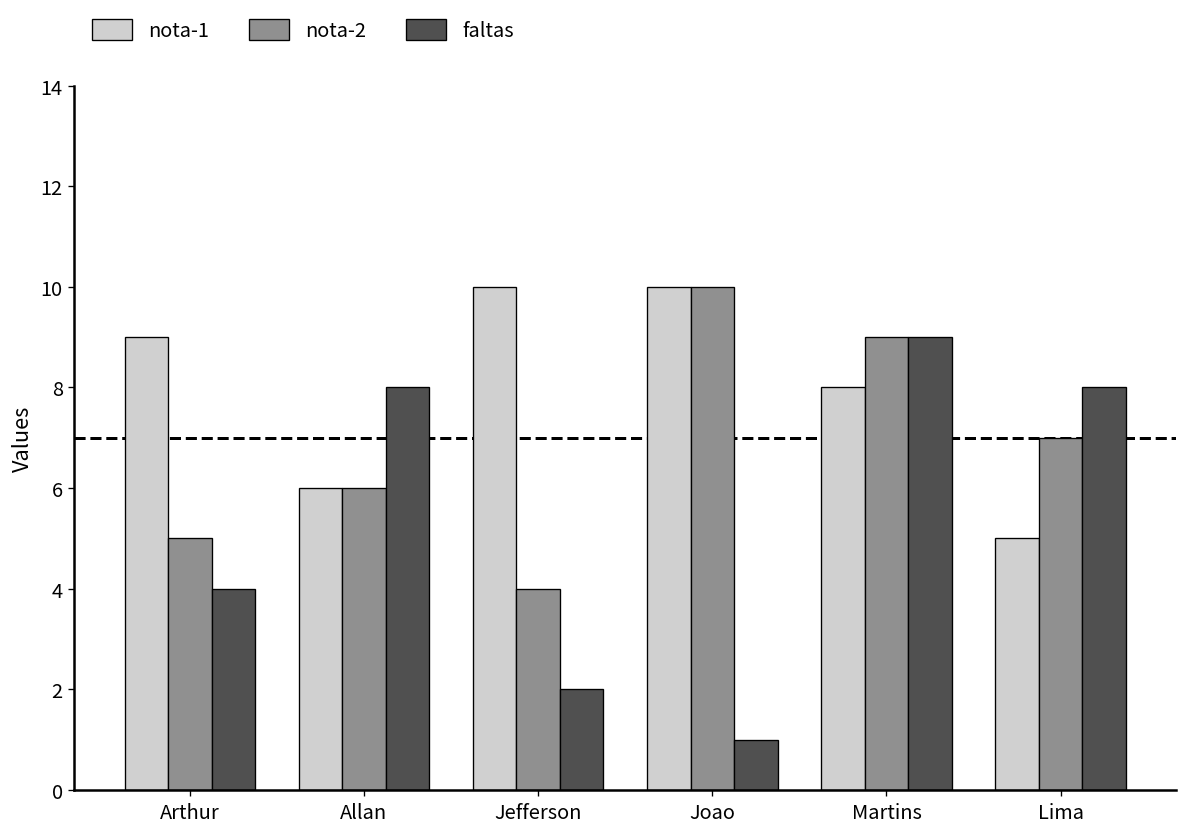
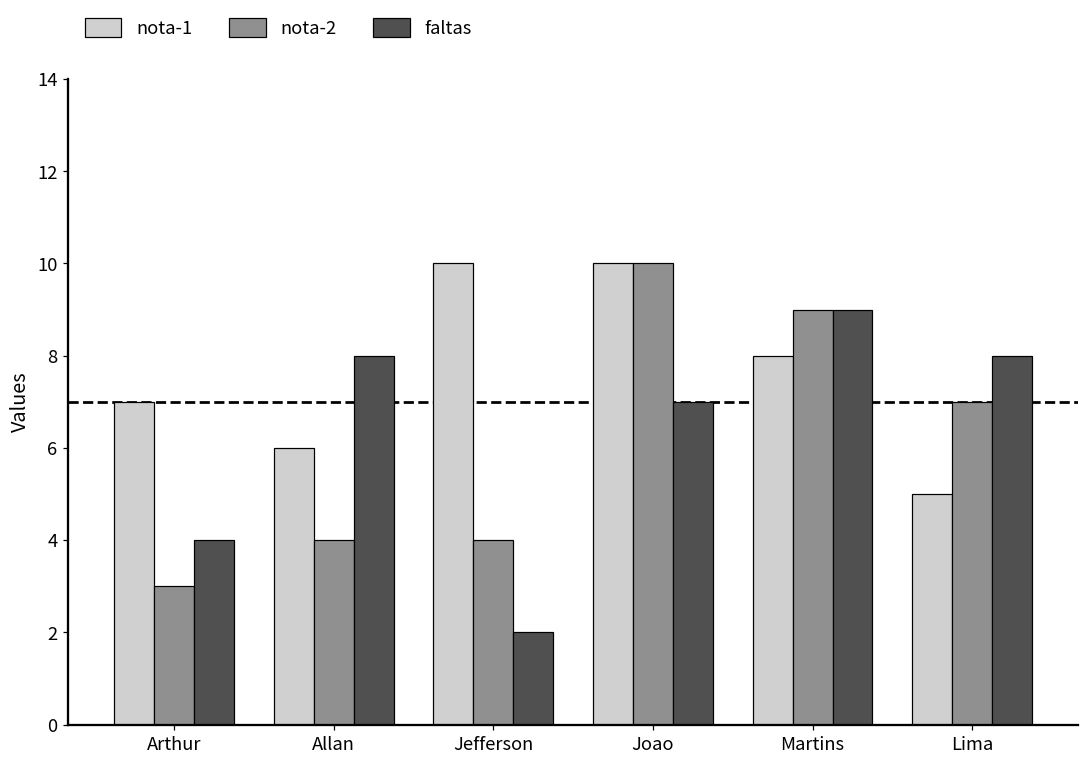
nota-1, Arthur: 9 -> 7
nota-2, Arthur: 5 -> 3
nota-2, Allan: 6 -> 4
faltas, Joao: 1 -> 7
